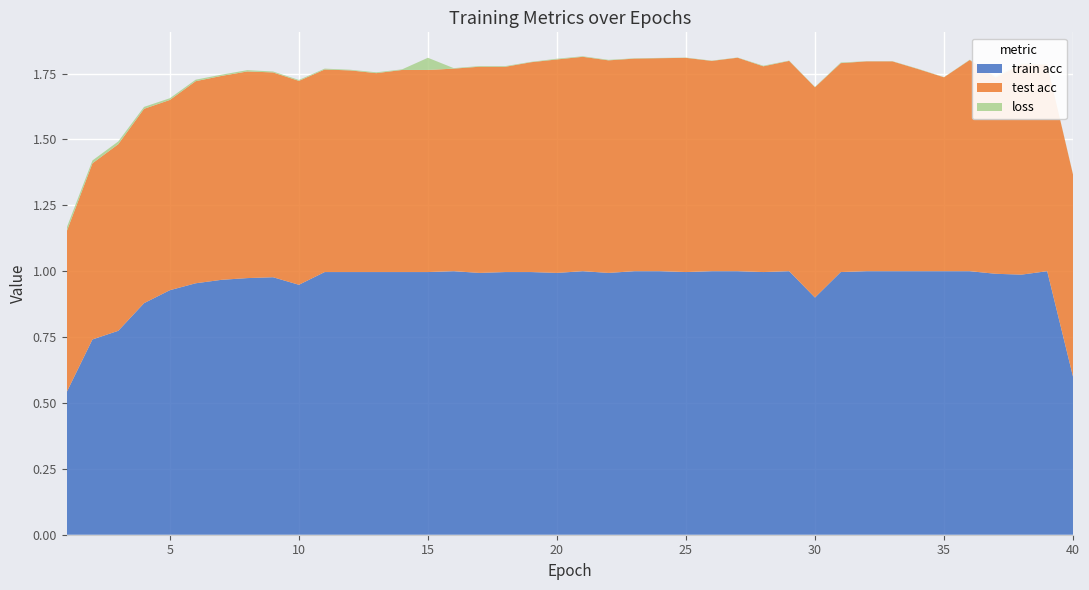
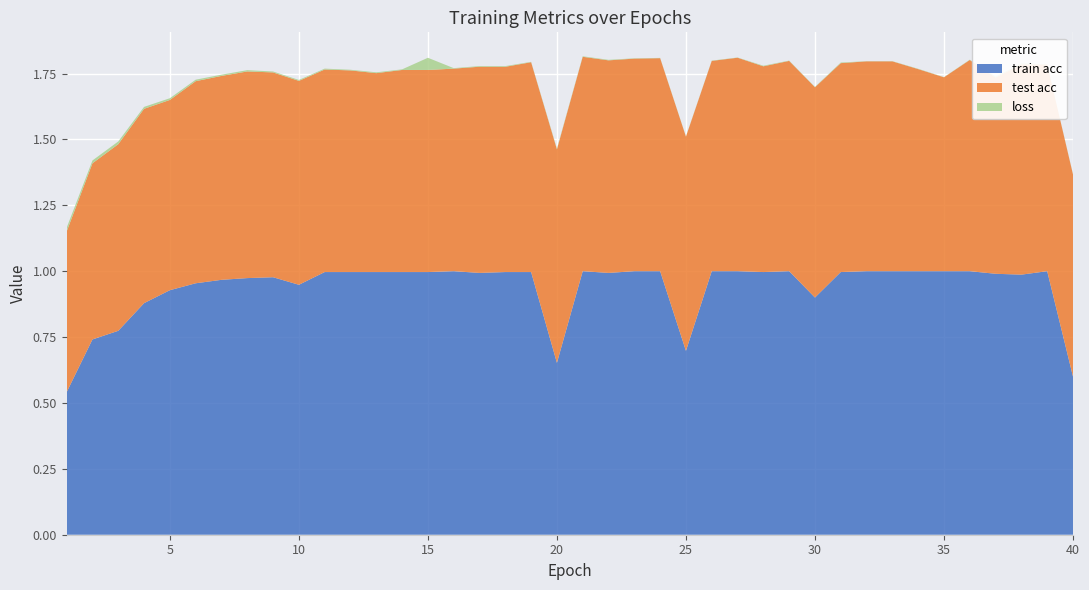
train acc, 20: 0.99 -> 0.65
train acc, 25: 1.00 -> 0.70
